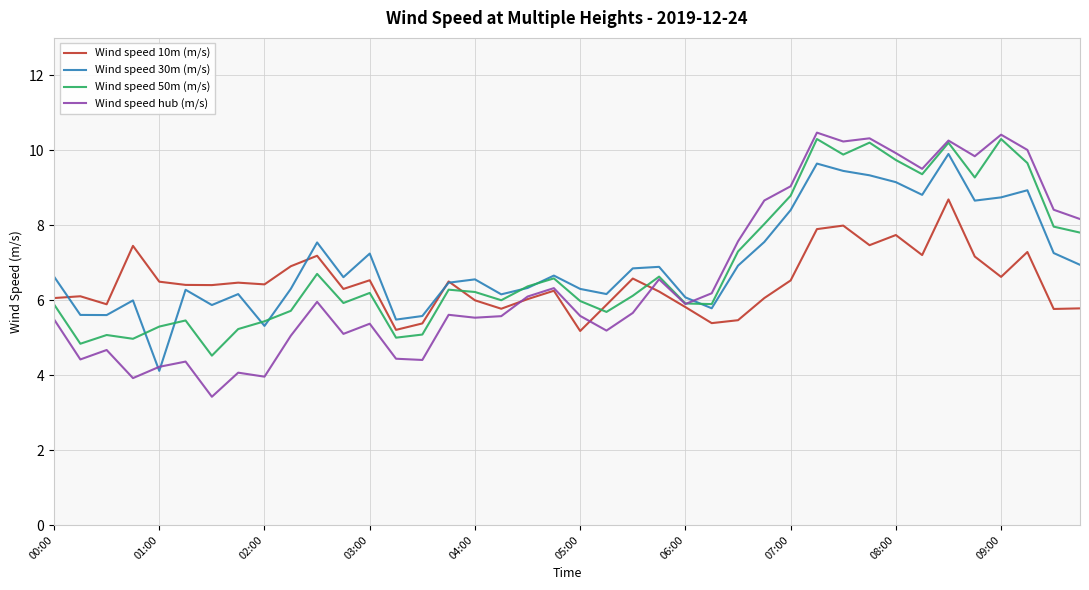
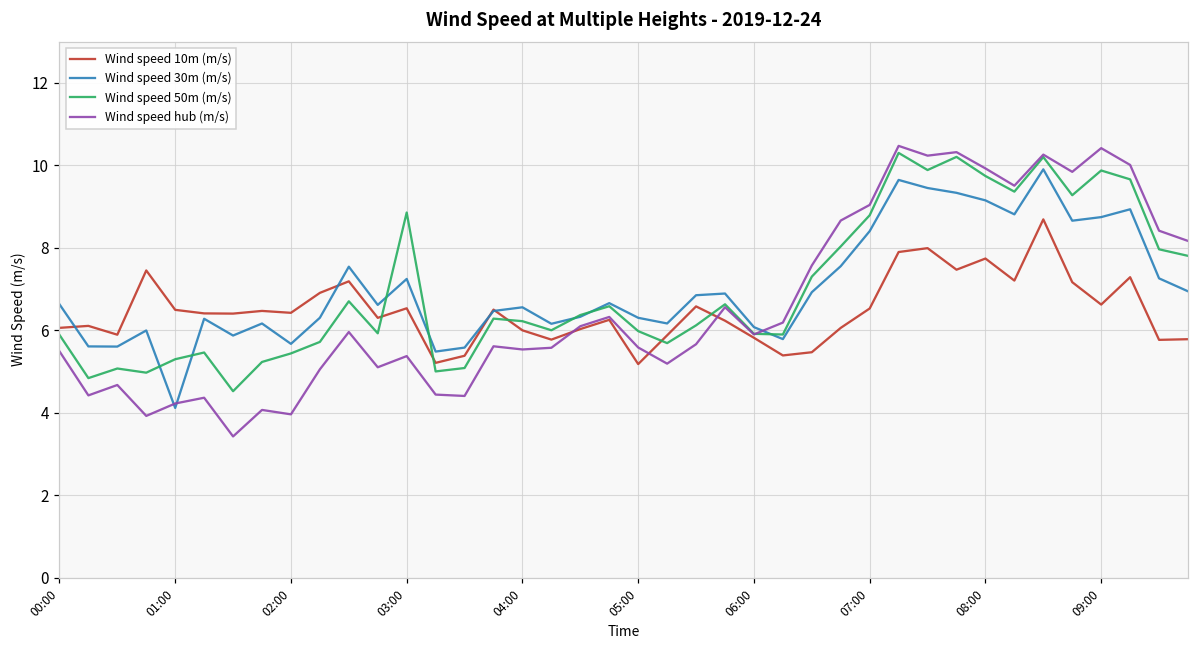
Wind speed 30m (m/s), 02:00: 5.3 -> 5.7
Wind speed 50m (m/s), 03:00: 6.2 -> 8.9
Wind speed 50m (m/s), 09:00: 10.3 -> 9.9
